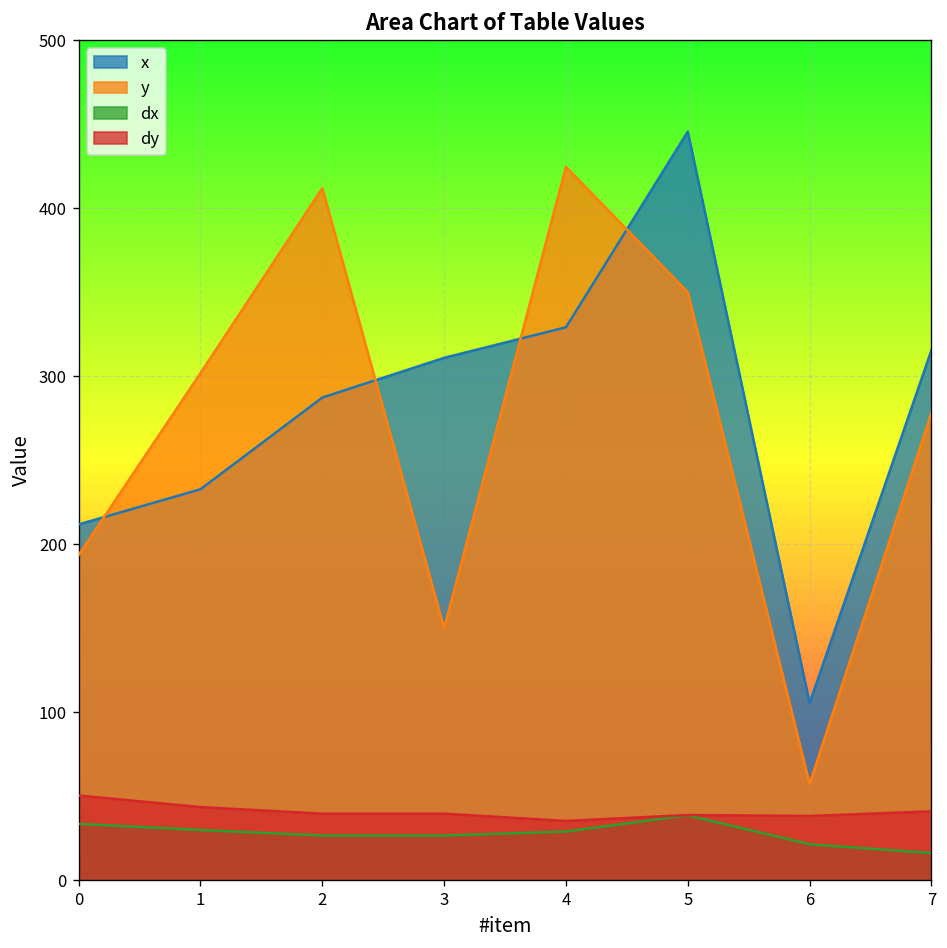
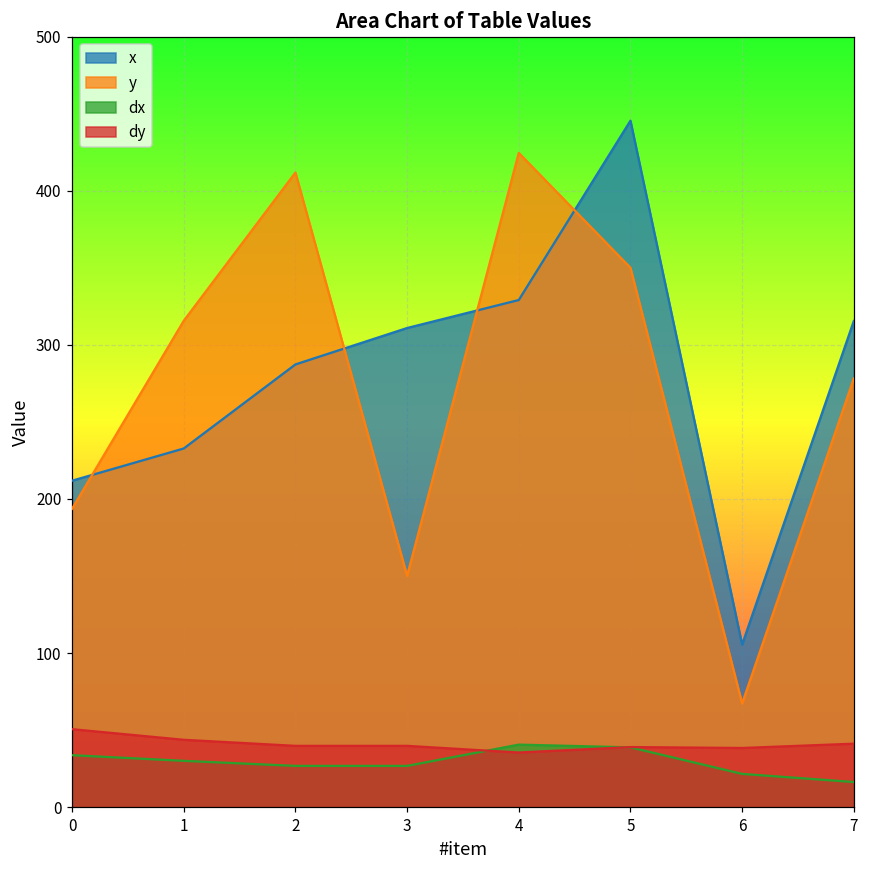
y, 1: 302 -> 316
dx, 4: 29 -> 41
y, 6: 57 -> 67
